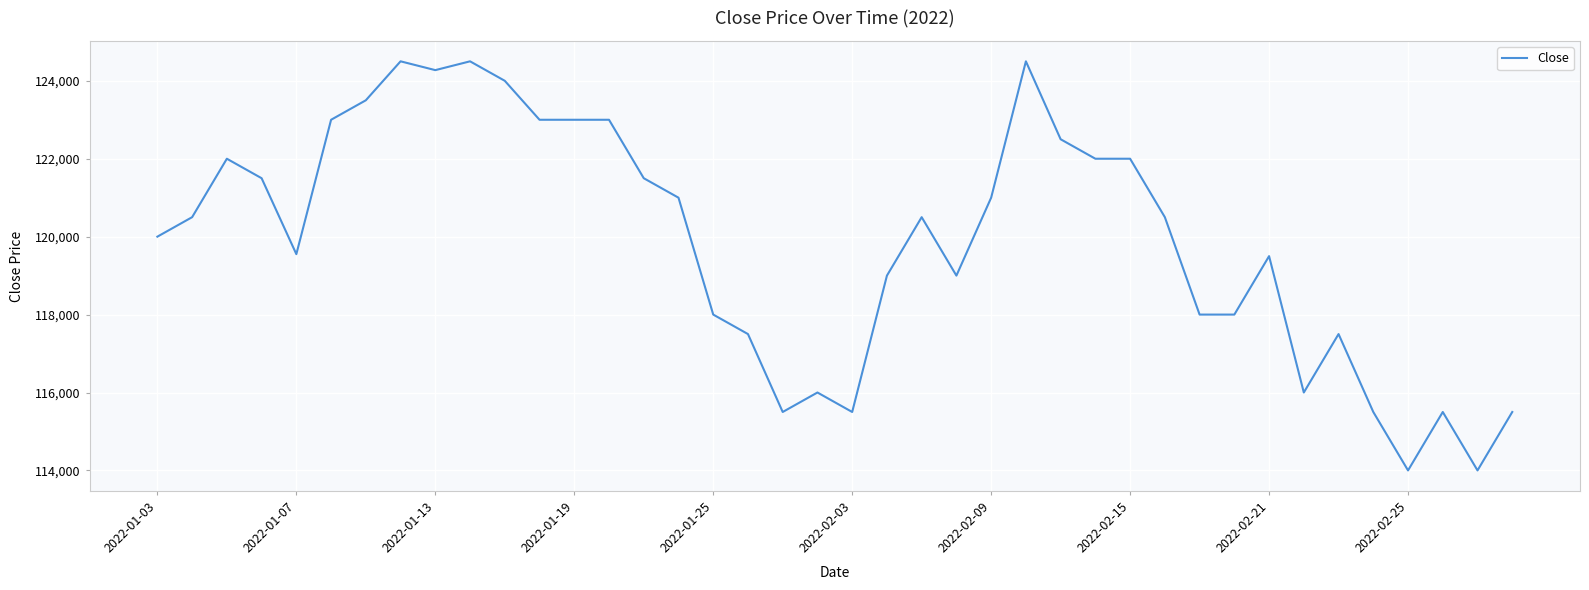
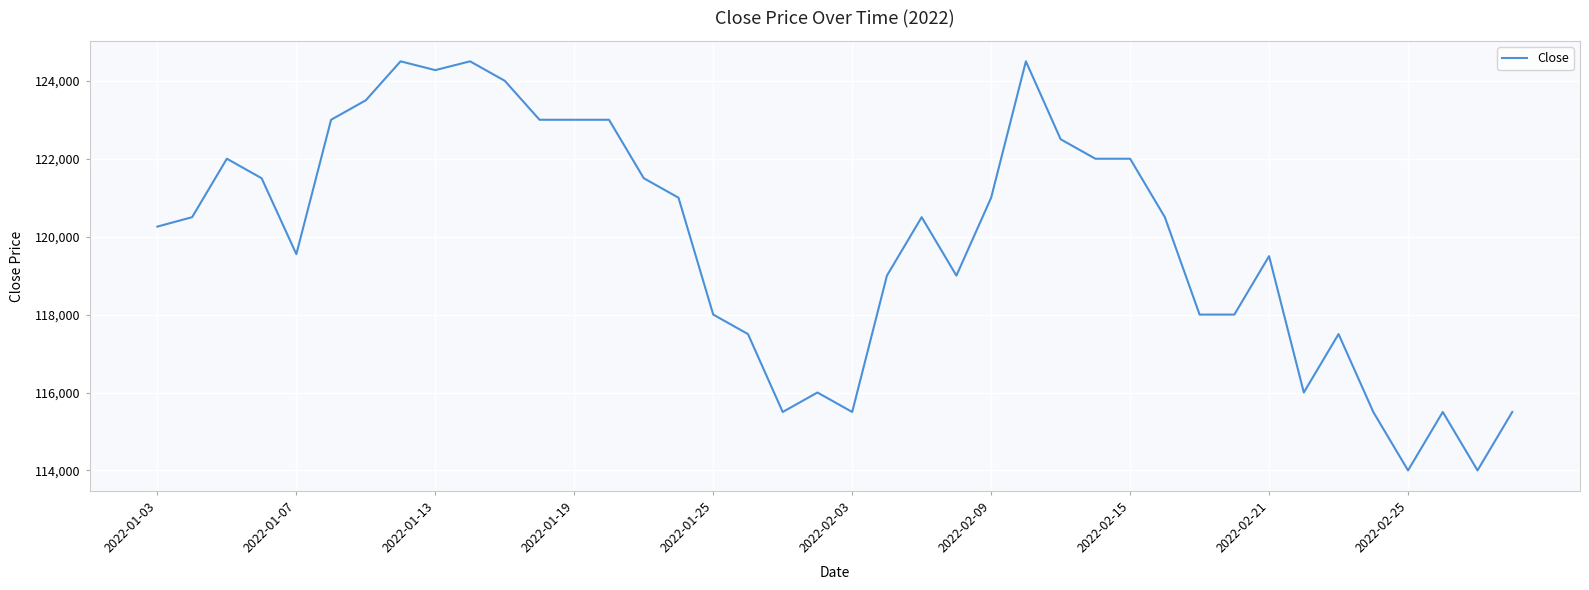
2022-01-03: 120,000 -> 120,300
